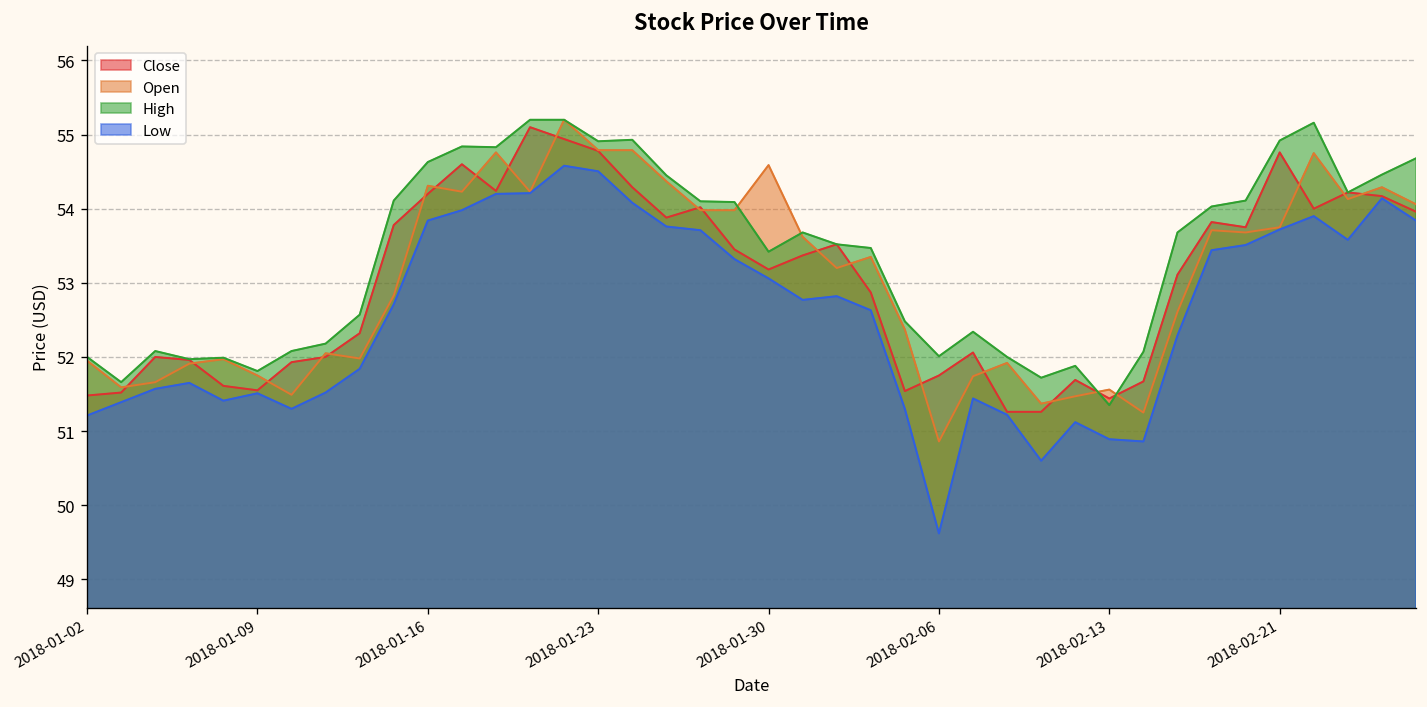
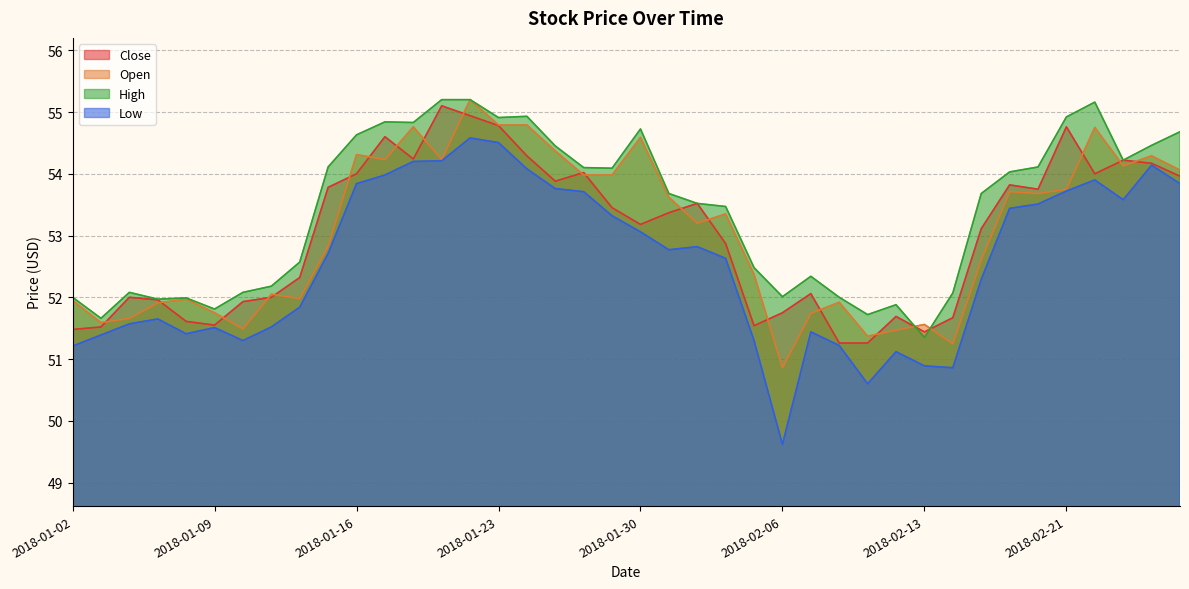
Close, 2018-01-16: 54.2 -> 54.0
High, 2018-01-30: 53.4 -> 54.7
